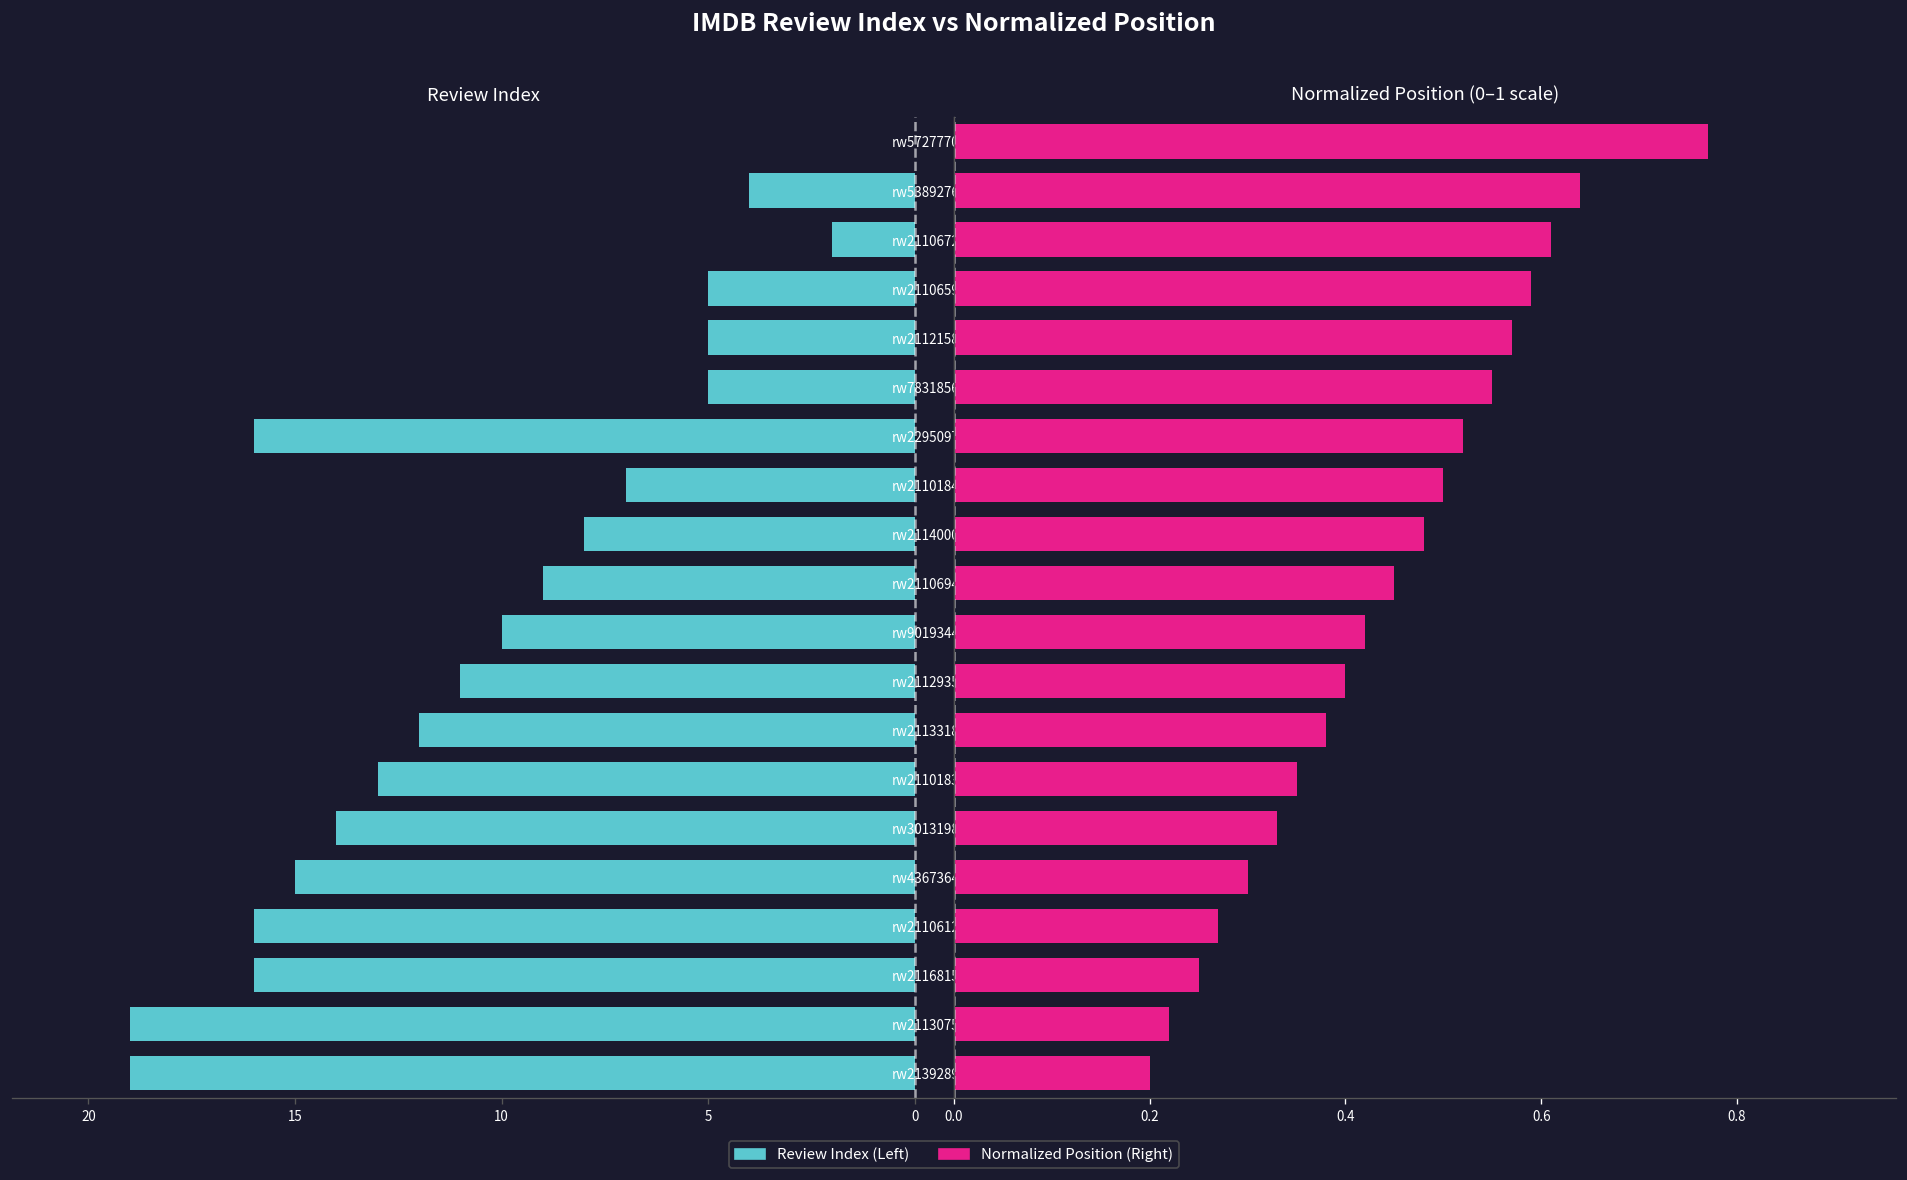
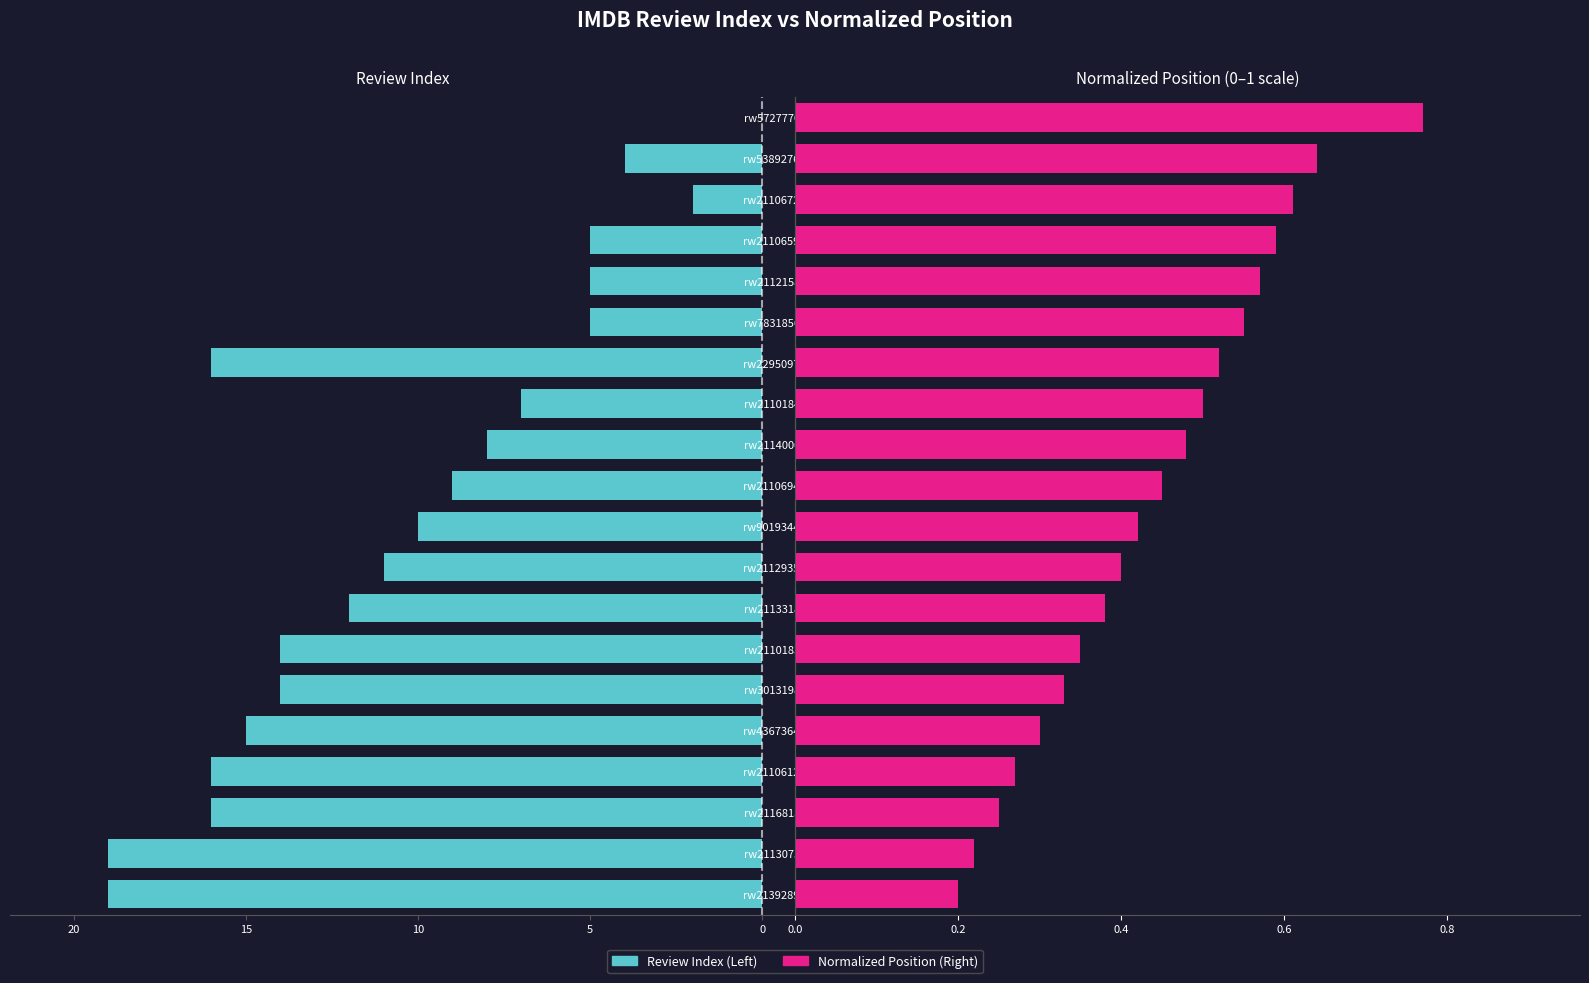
Review Index, rw2110183: 13 -> 14
